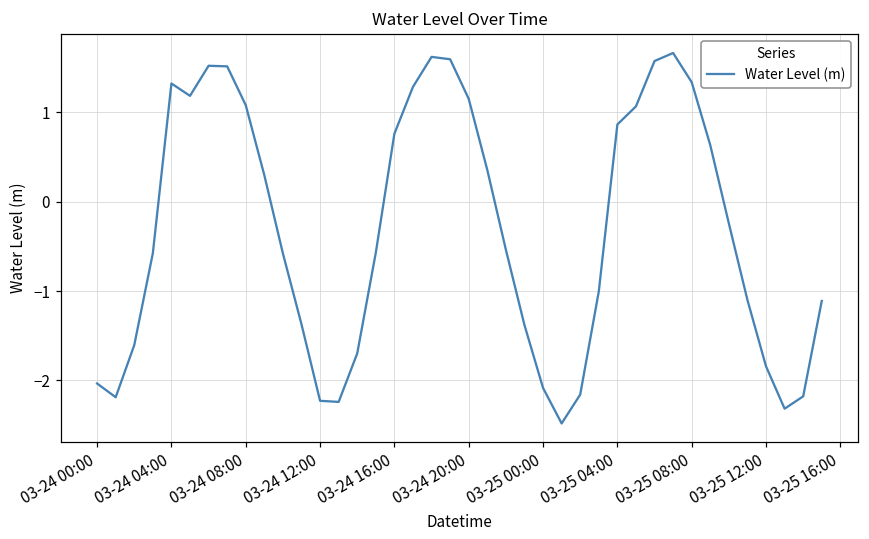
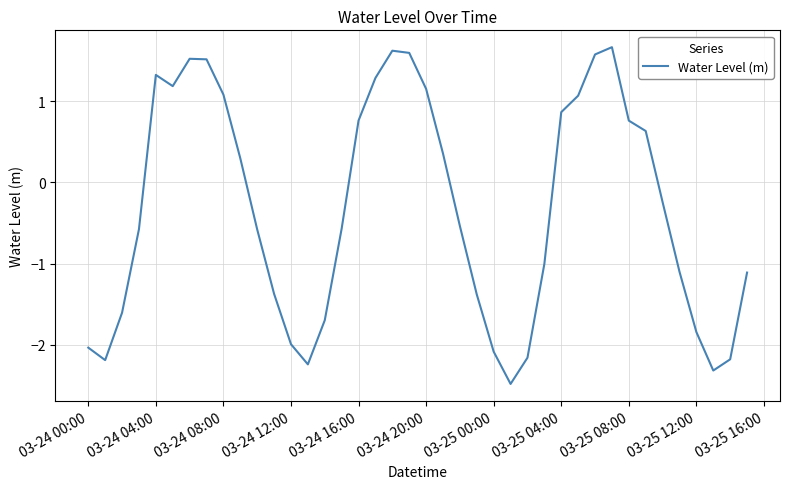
03-24 12:00: -2.2 -> -2.0
03-25 08:00: 1.3 -> 0.8
